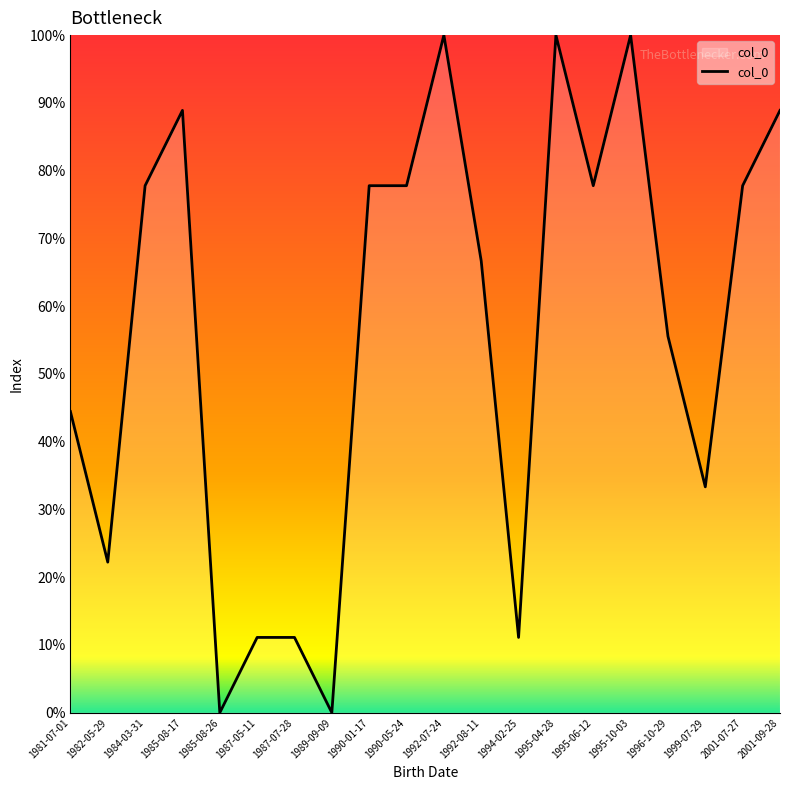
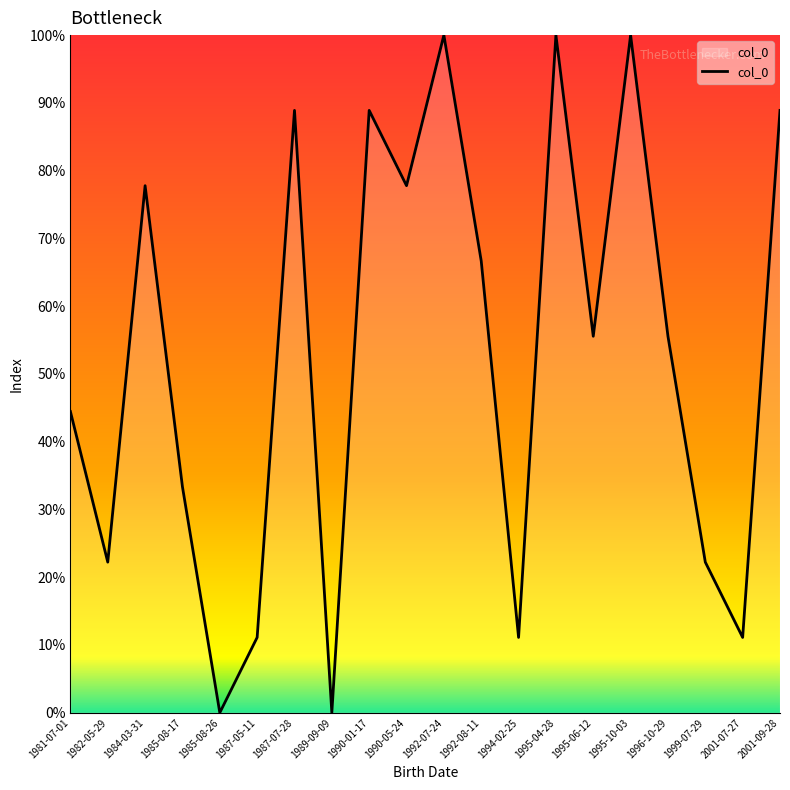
1985-08-17: 89% -> 33%
1987-07-28: 11% -> 89%
1990-01-17: 78% -> 89%
1995-06-12: 78% -> 56%
1999-07-29: 33% -> 22%
2001-07-27: 78% -> 11%
